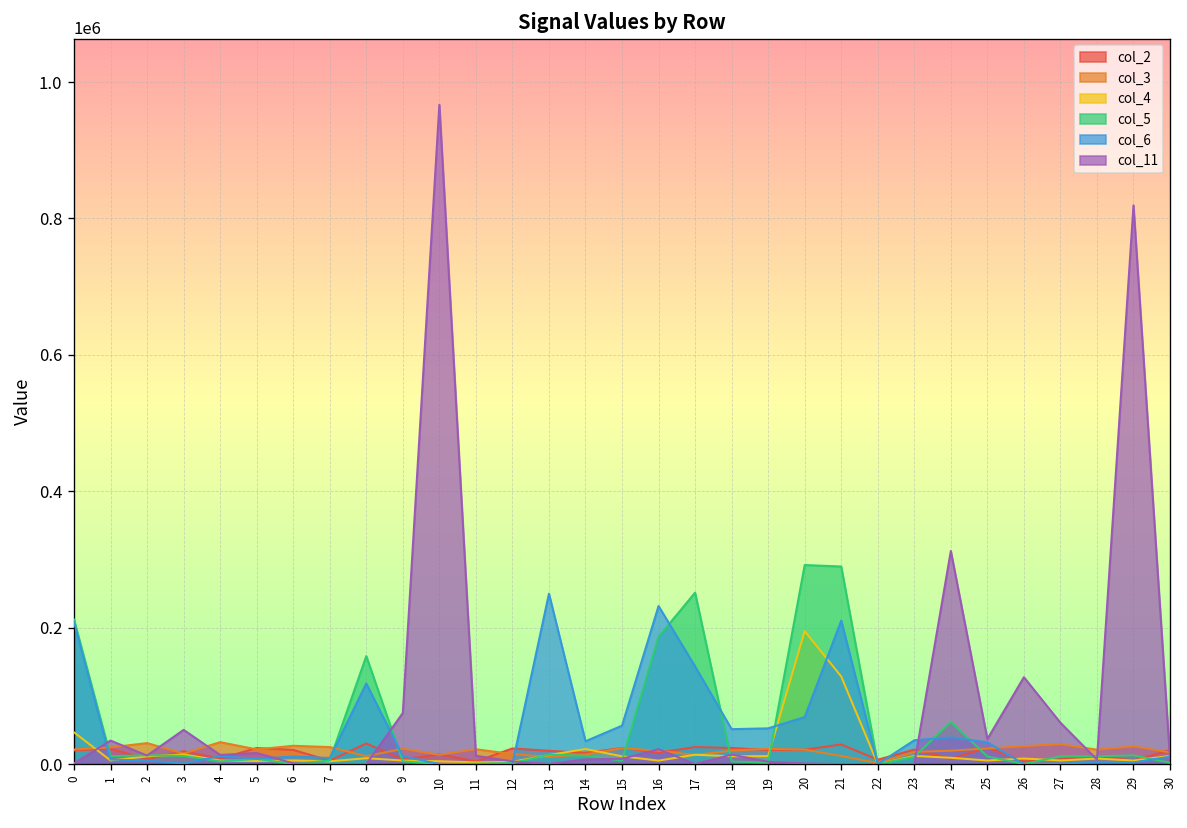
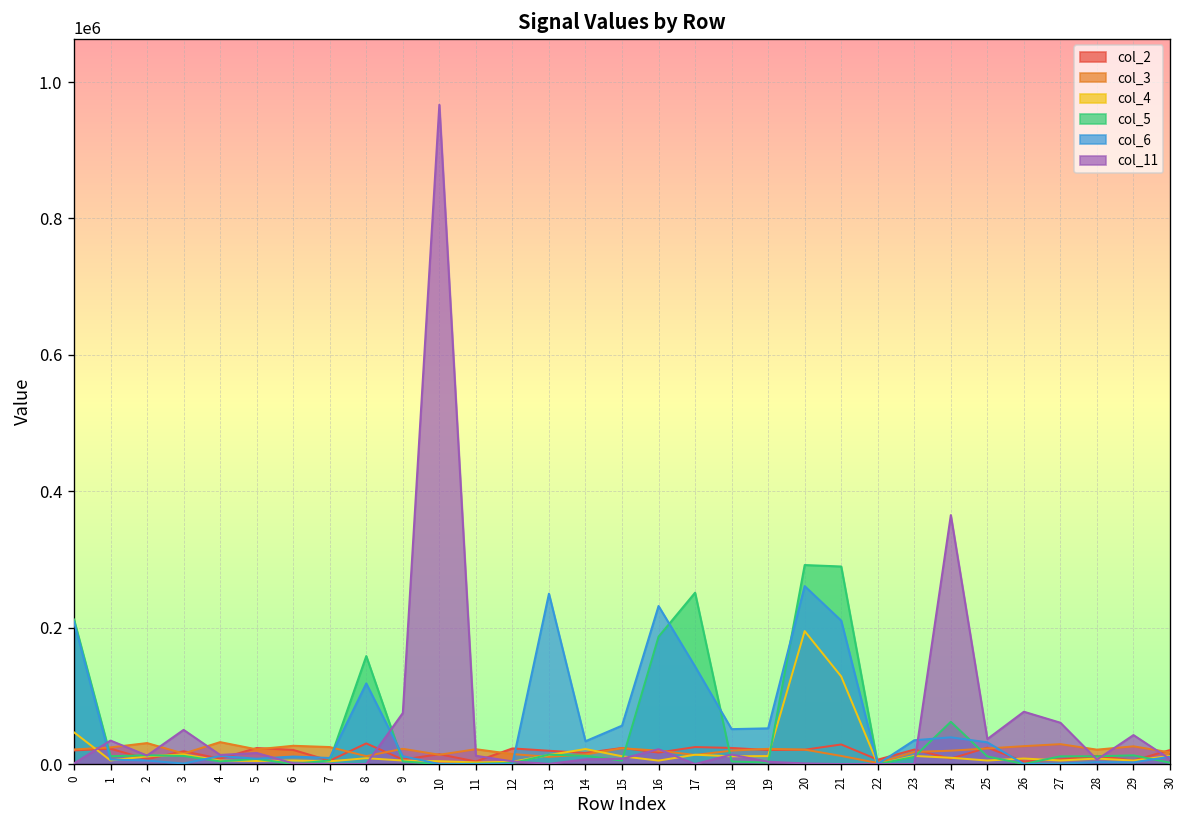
col_6, 20: 70000 -> 260000
col_11, 24: 310000 -> 370000
col_11, 26: 130000 -> 80000
col_11, 29: 820000 -> 40000
